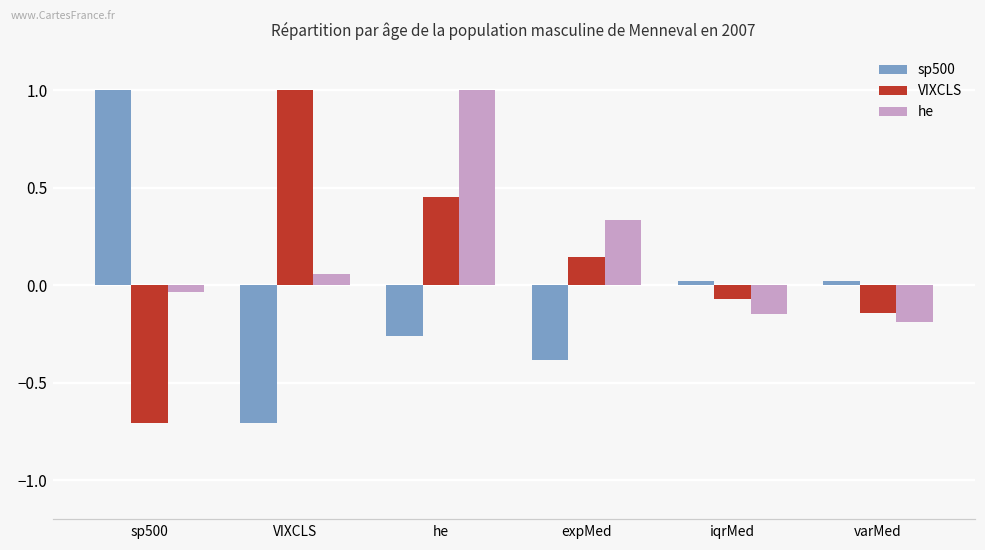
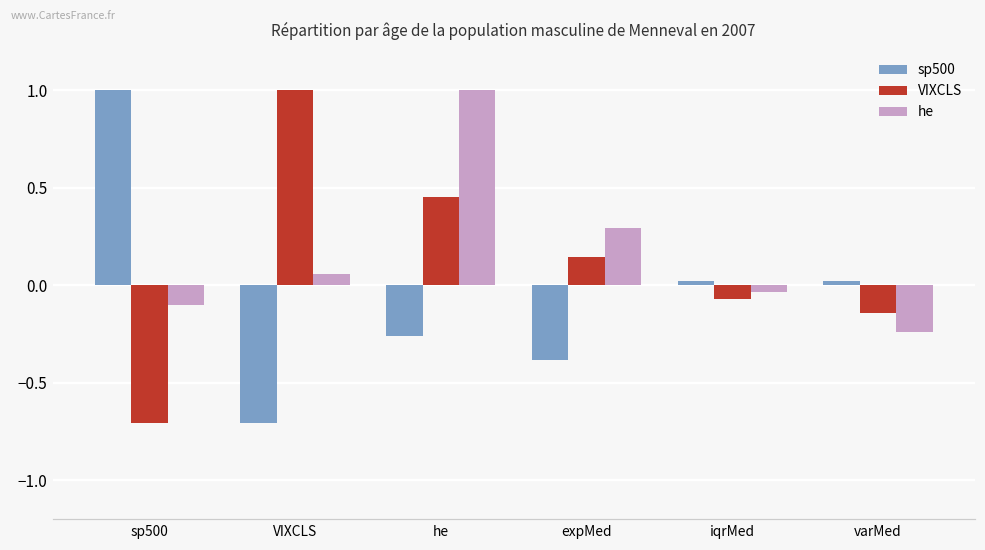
he, sp500: -0.03 -> -0.10
he, expMed: 0.34 -> 0.29
he, iqrMed: -0.15 -> -0.04
he, varMed: -0.19 -> -0.24
